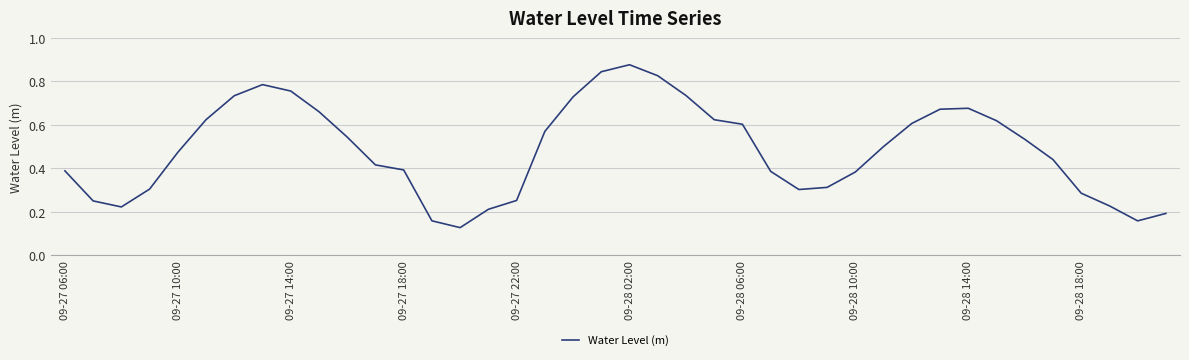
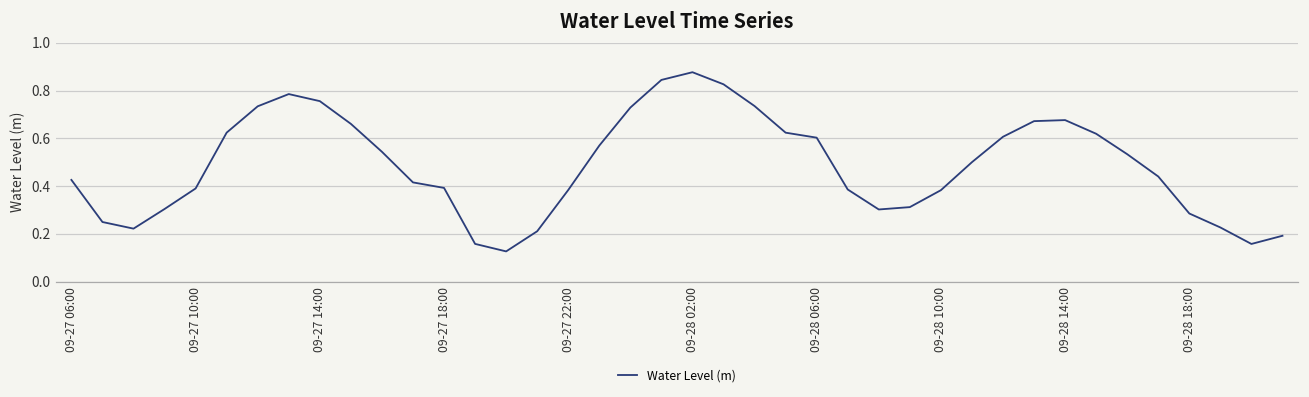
09-27 06:00: 0.39 -> 0.43
09-27 10:00: 0.47 -> 0.39
09-27 22:00: 0.25 -> 0.38
